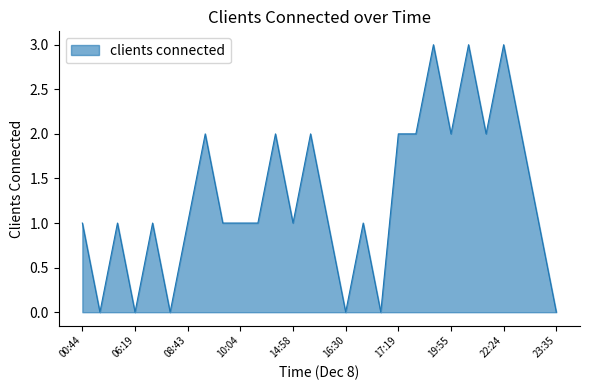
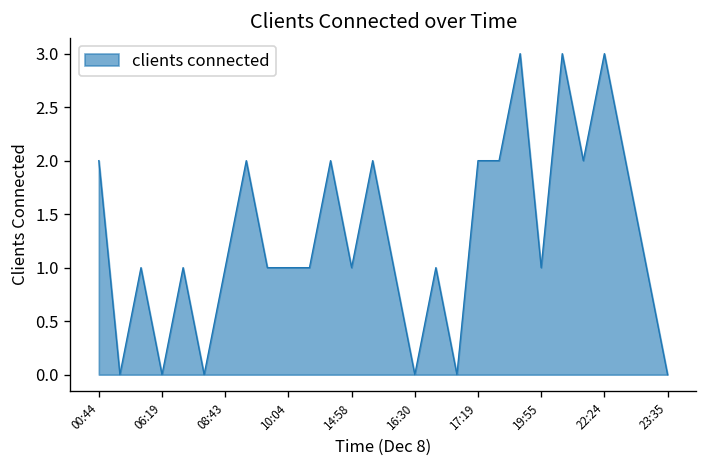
00:44: 1 -> 2
19:55: 2 -> 1
